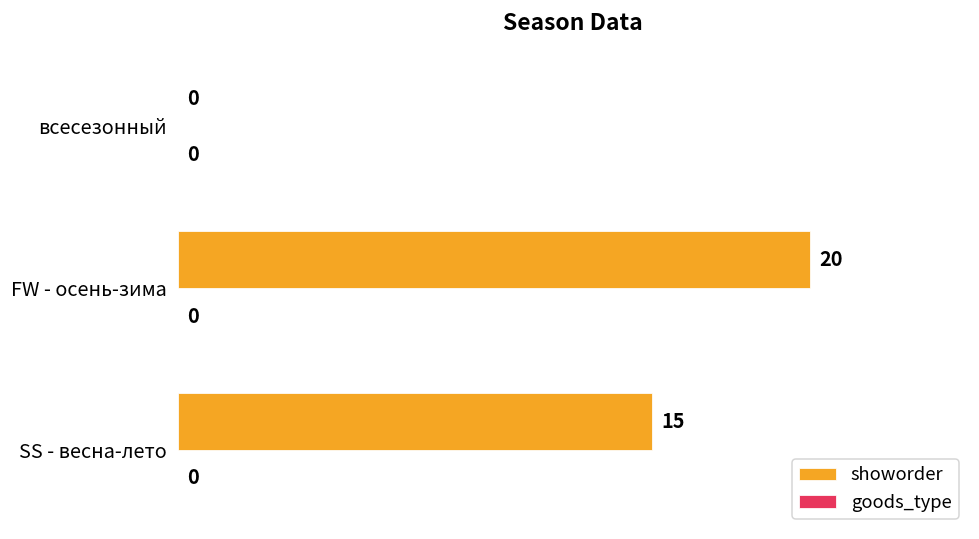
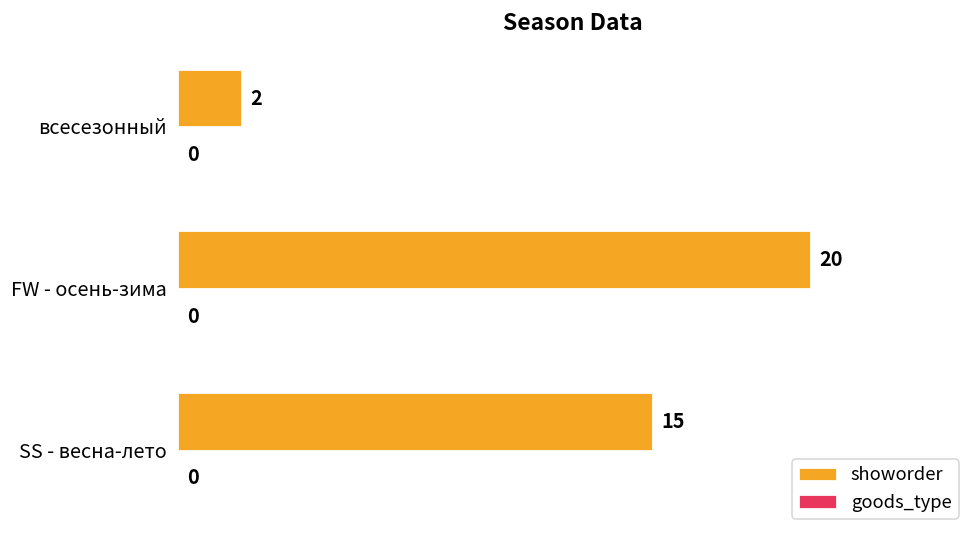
showorder, всесезонный: 0 -> 2
